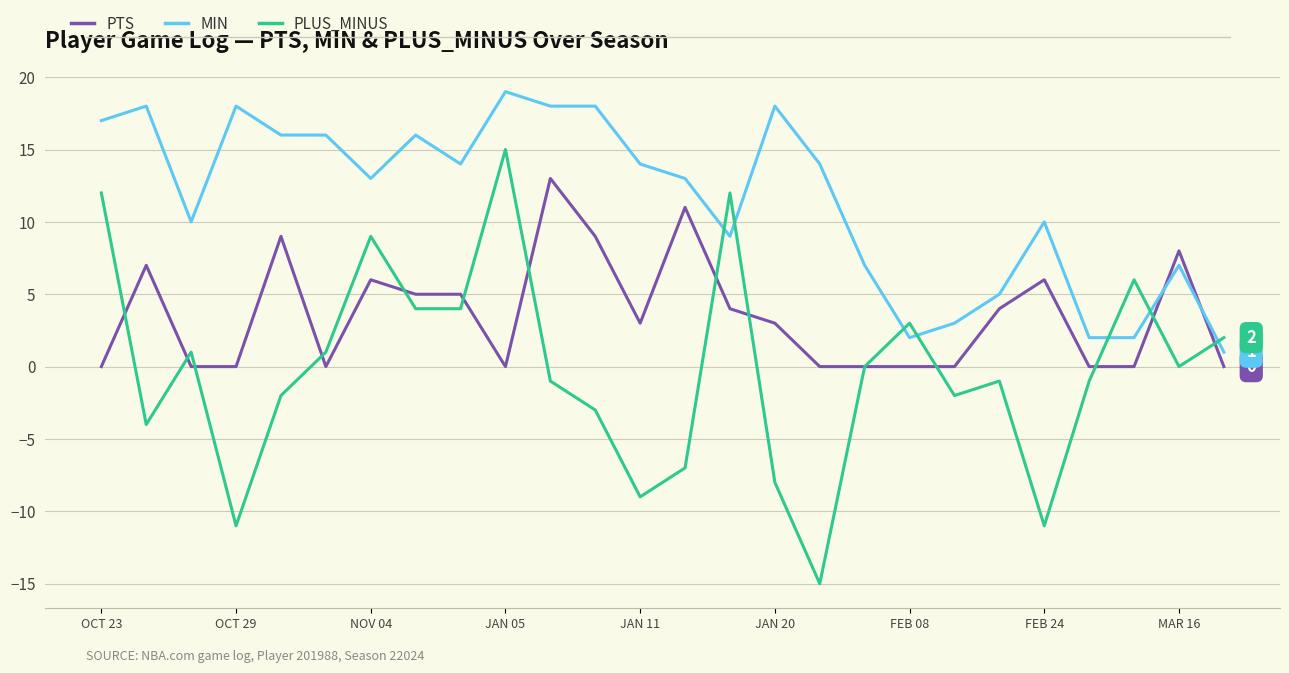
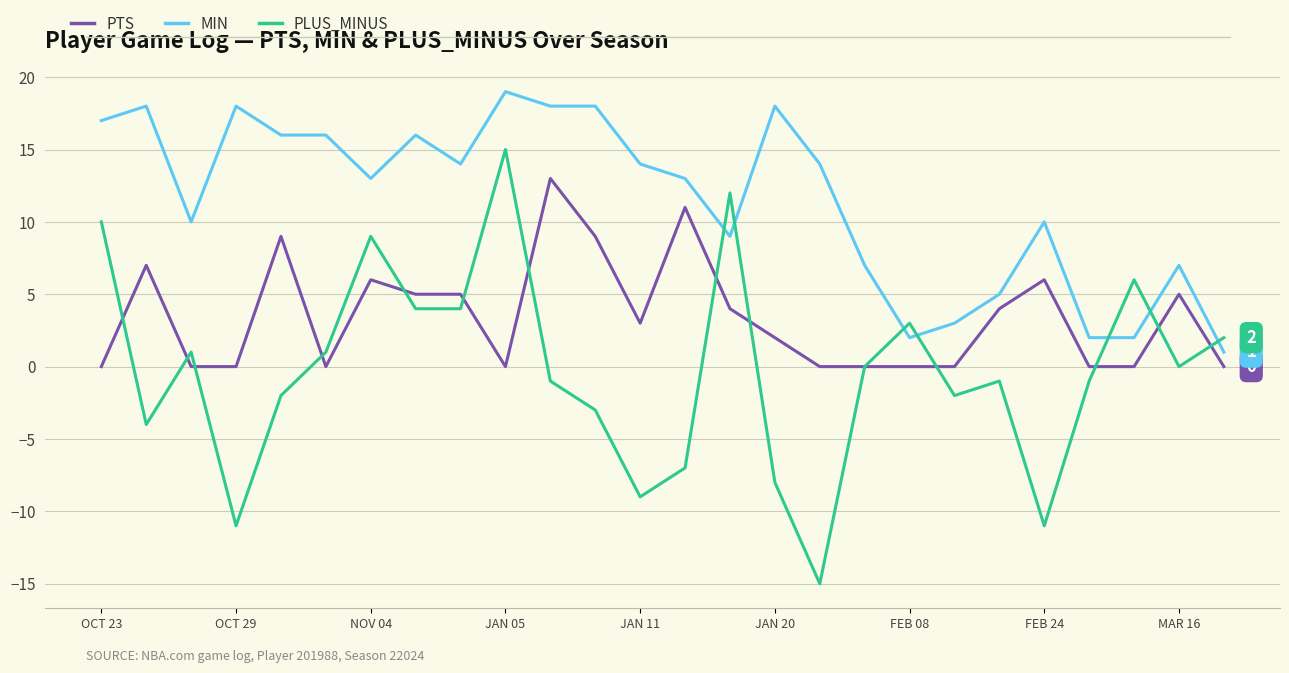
PLUS_MINUS, OCT 23: 12 -> 10
PTS, JAN 20: 3 -> 2
PTS, MAR 16: 8 -> 5
